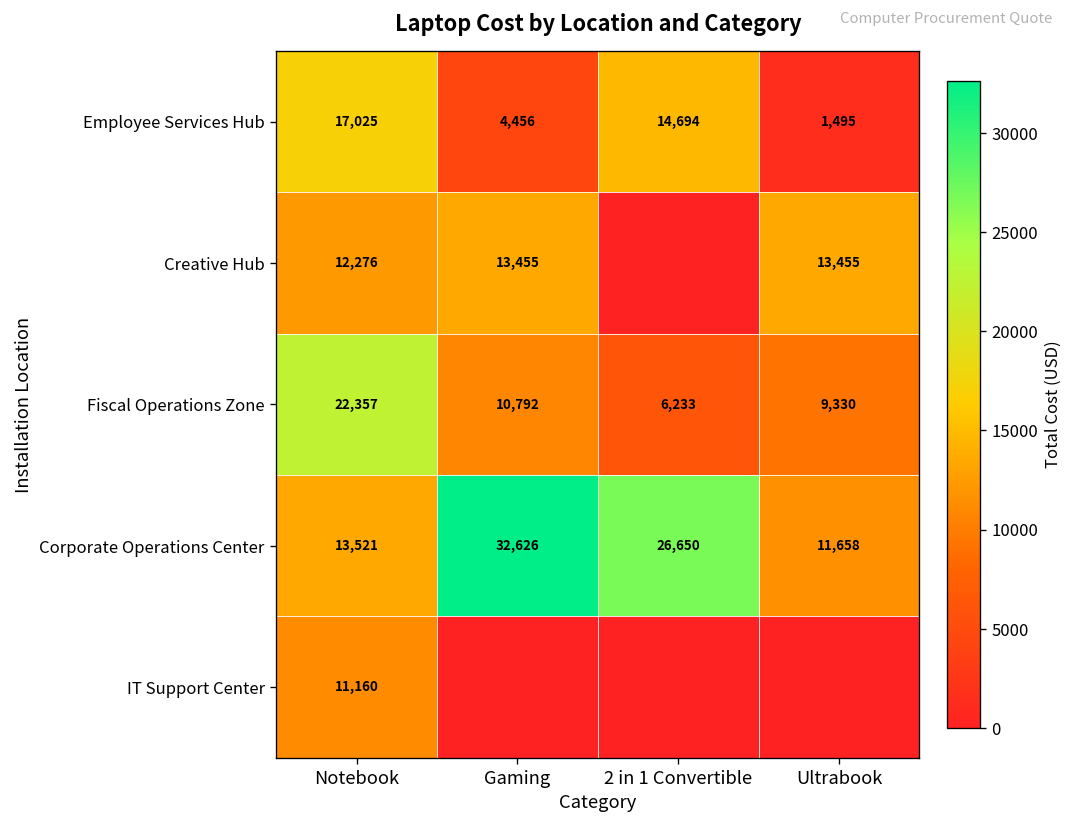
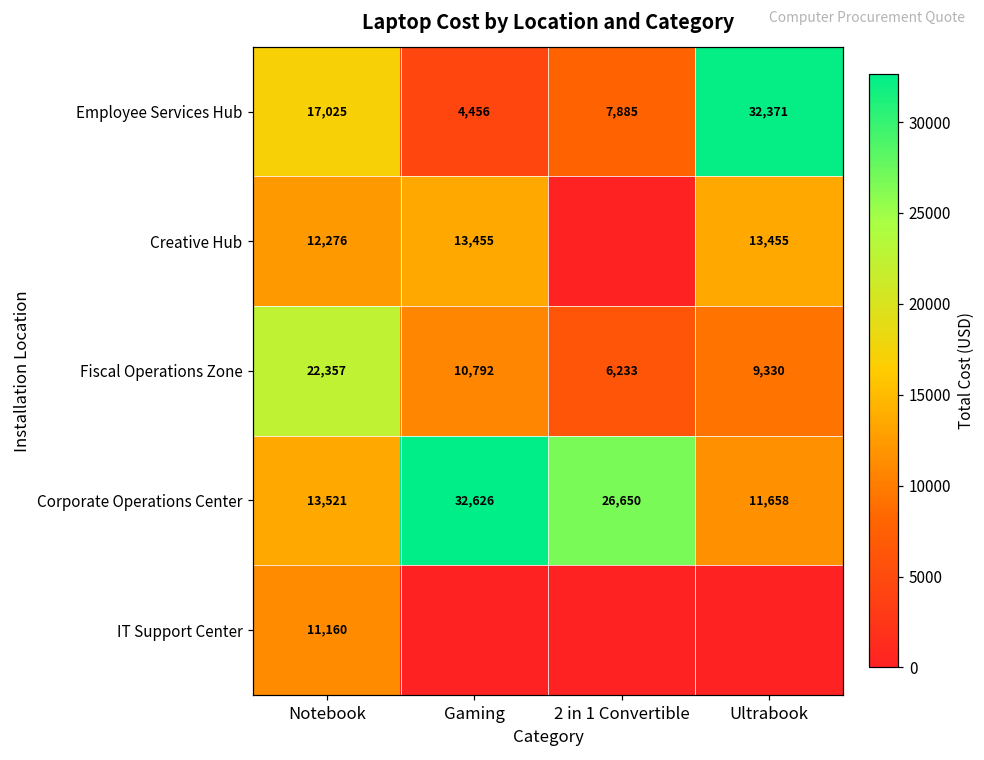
Employee Services Hub, 2 in 1 Convertible: 14,694 -> 7,885
Employee Services Hub, Ultrabook: 1,495 -> 32,371
